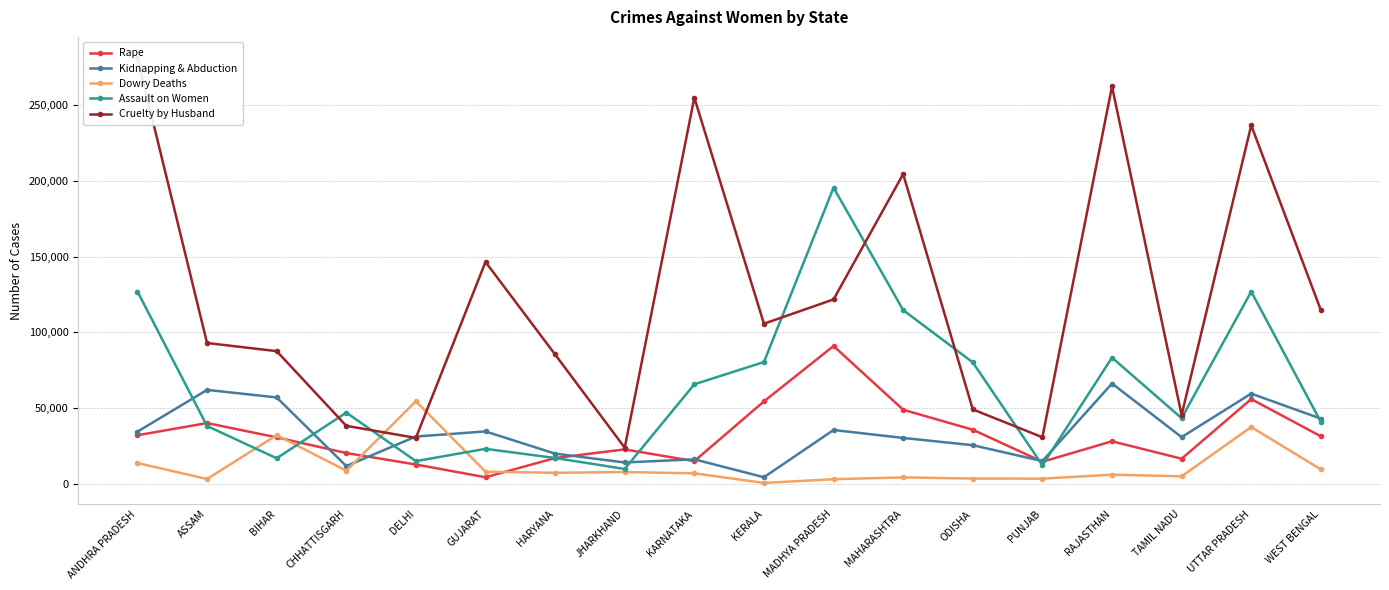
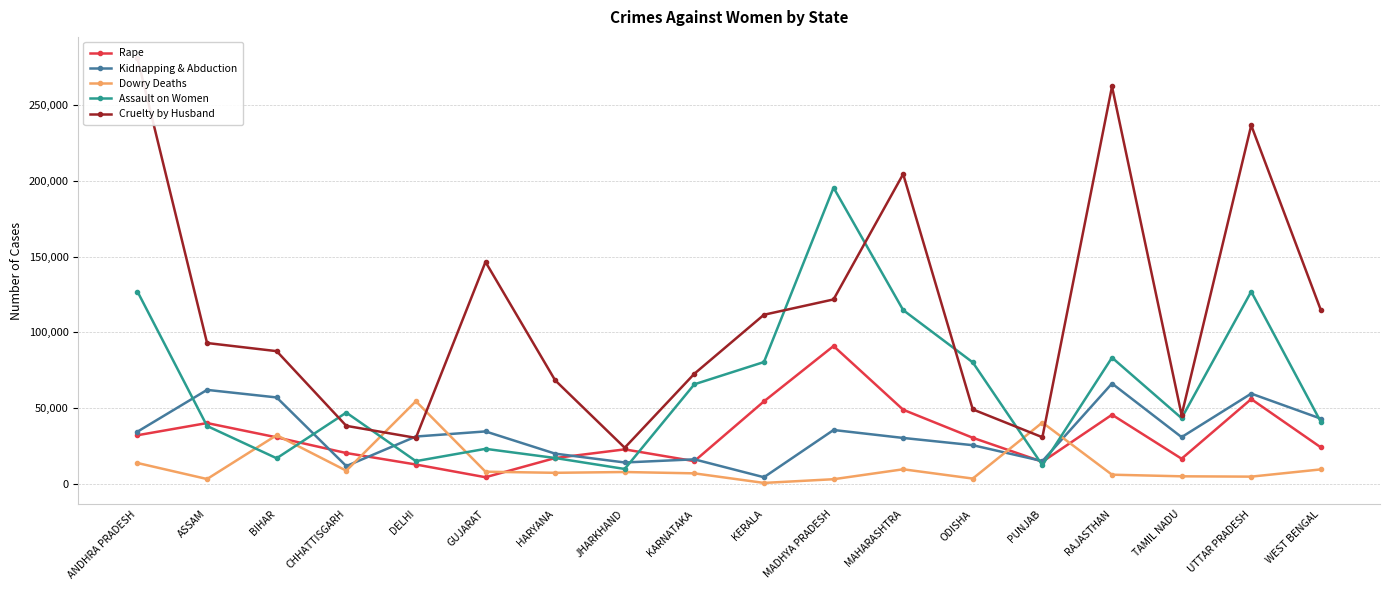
Cruelty by Husband, HARYANA: 85,000 -> 68,000
Cruelty by Husband, KARNATAKA: 255,000 -> 73,000
Cruelty by Husband, KERALA: 106,000 -> 112,000
Dowry Deaths, MAHARASHTRA: 4,000 -> 10,000
Rape, ODISHA: 36,000 -> 30,000
Dowry Deaths, PUNJAB: 4,000 -> 41,000
Rape, RAJASTHAN: 28,000 -> 46,000
Dowry Deaths, UTTAR PRADESH: 38,000 -> 5,000
Rape, WEST BENGAL: 31,000 -> 24,000
